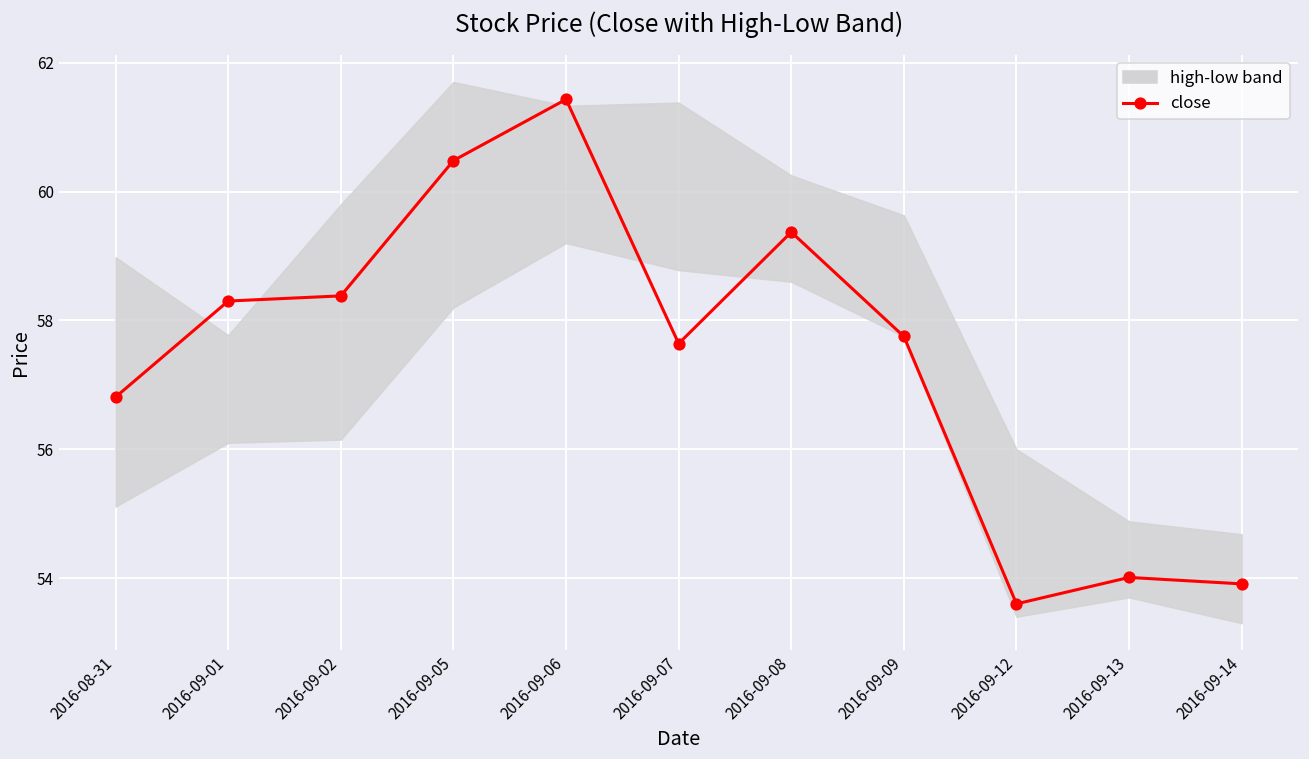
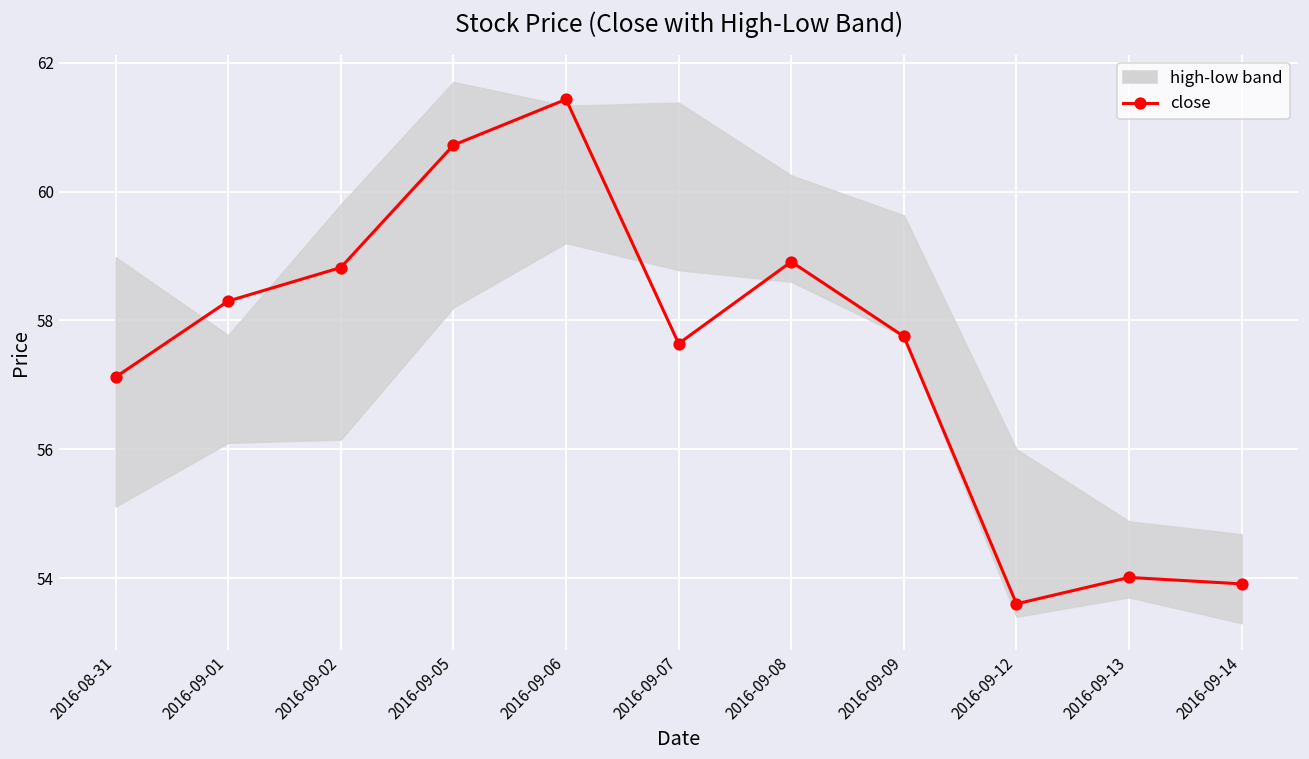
close, 2016-08-31: 56.8 -> 57.1
close, 2016-09-02: 58.4 -> 58.8
close, 2016-09-05: 60.5 -> 60.7
close, 2016-09-08: 59.4 -> 58.9
